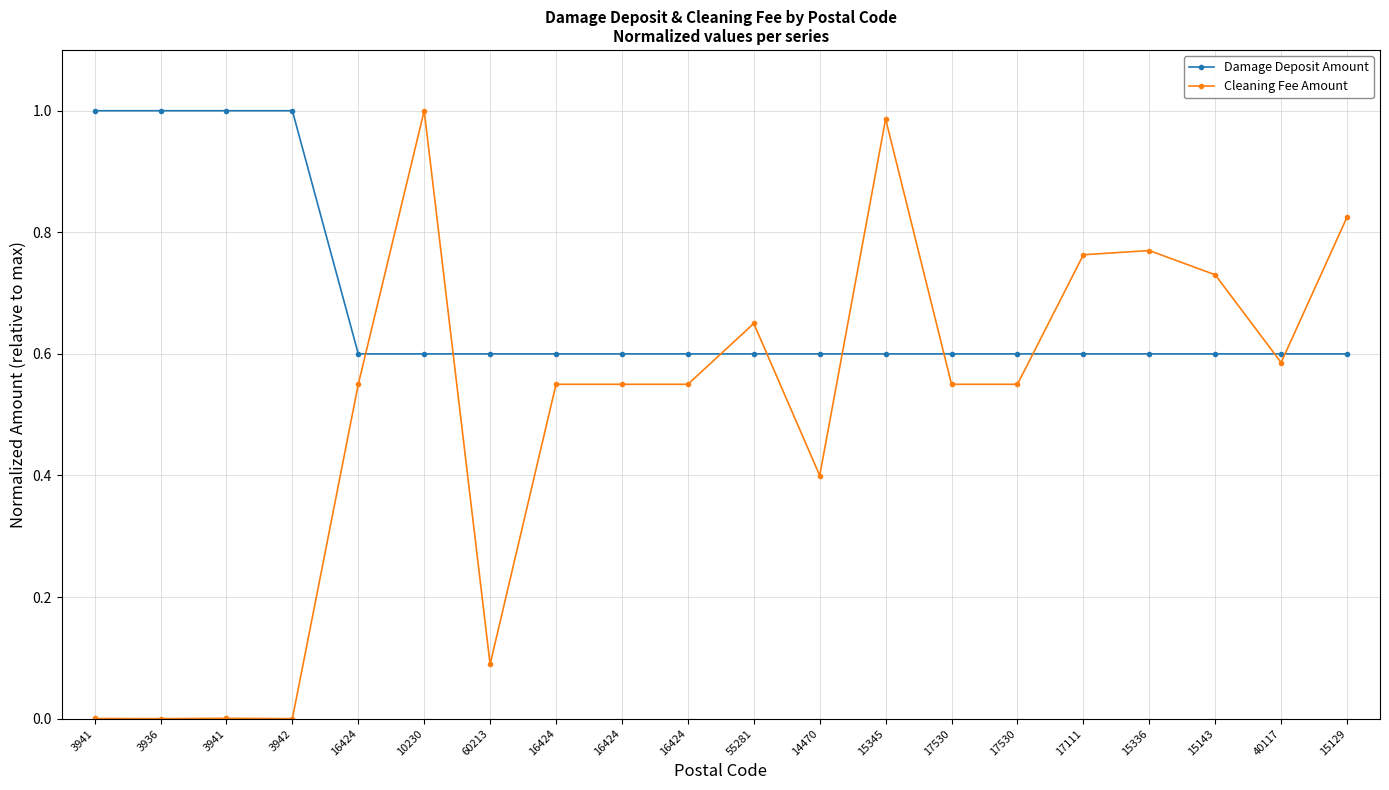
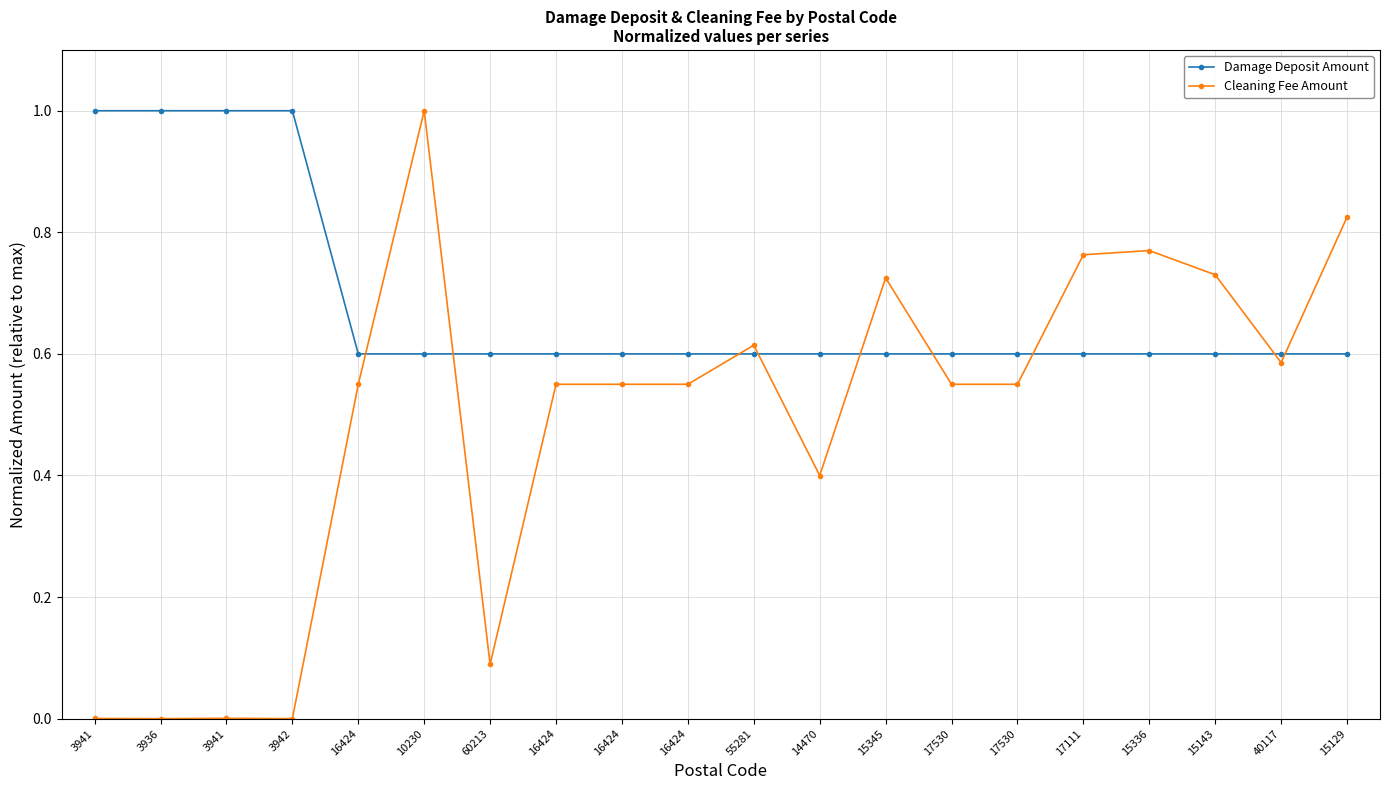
Cleaning Fee Amount, 55281: 0.65 -> 0.61
Cleaning Fee Amount, 15345: 0.99 -> 0.73
